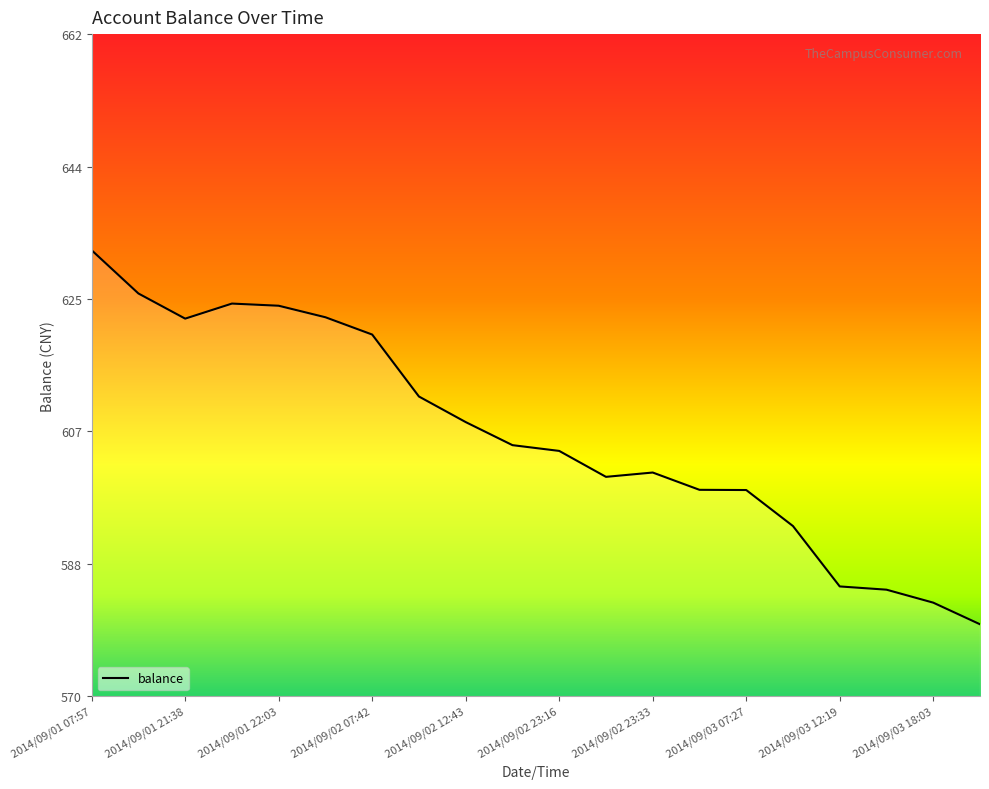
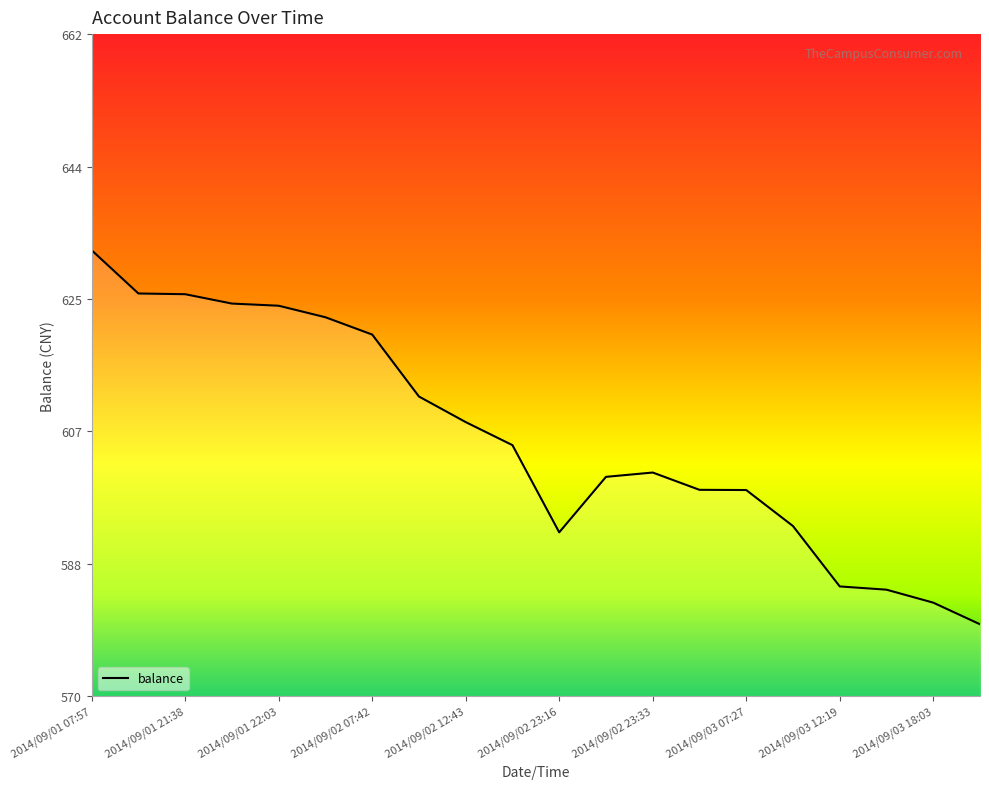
2014/09/01 21:38: 622 -> 626
2014/09/02 23:16: 604 -> 593
